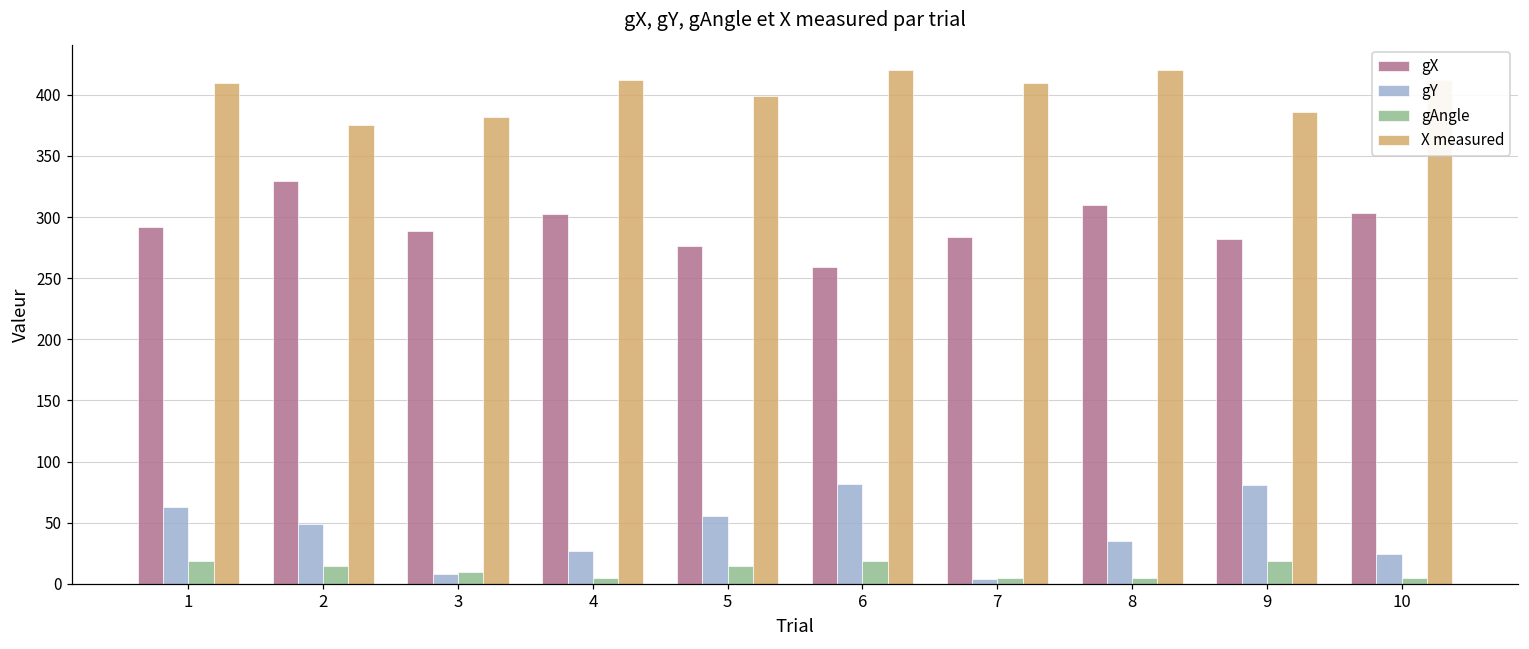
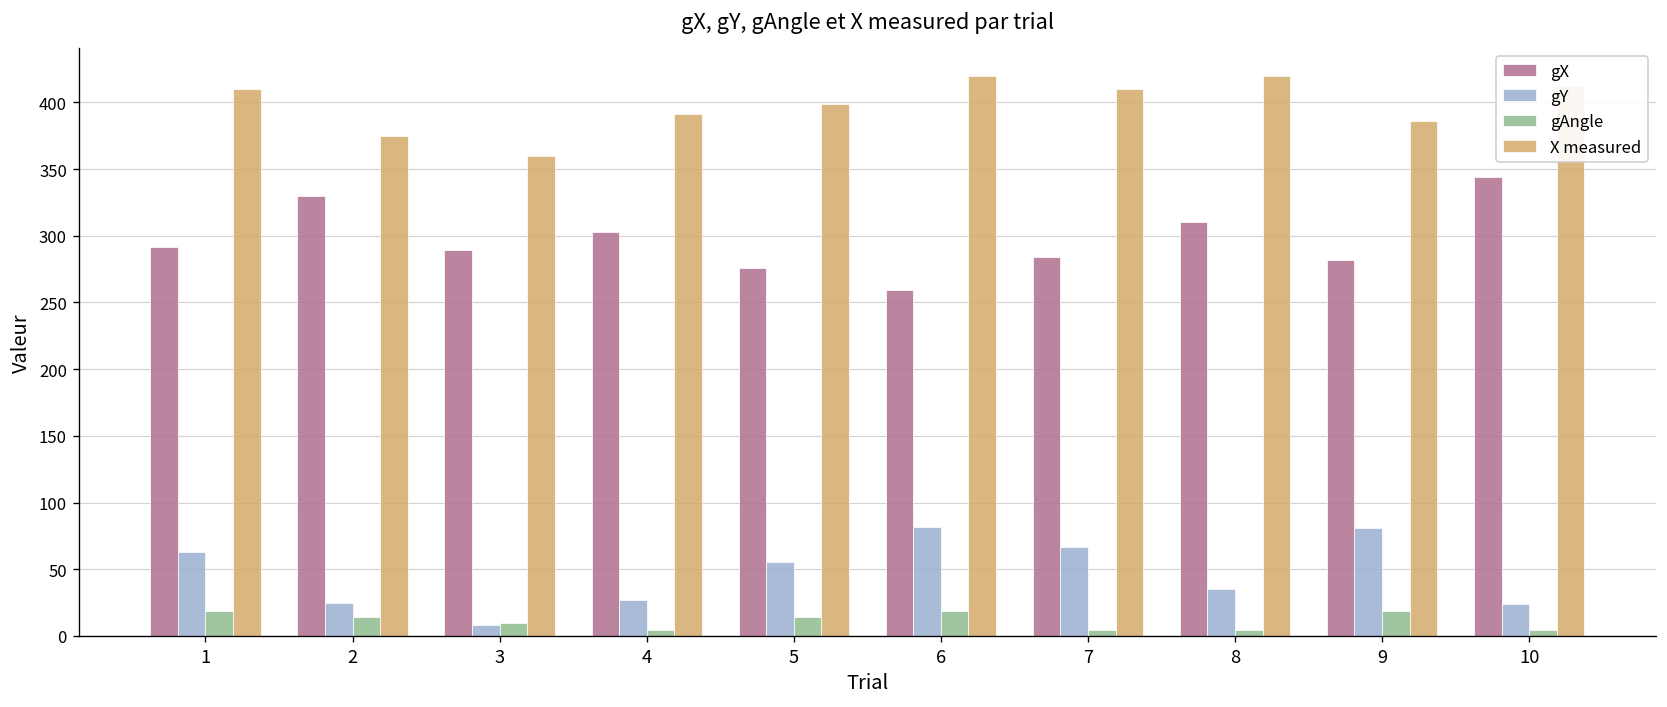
gY, 2: 49 -> 25
X measured, 3: 382 -> 360
X measured, 4: 412 -> 391
gY, 7: 4 -> 67
gX, 10: 303 -> 344
